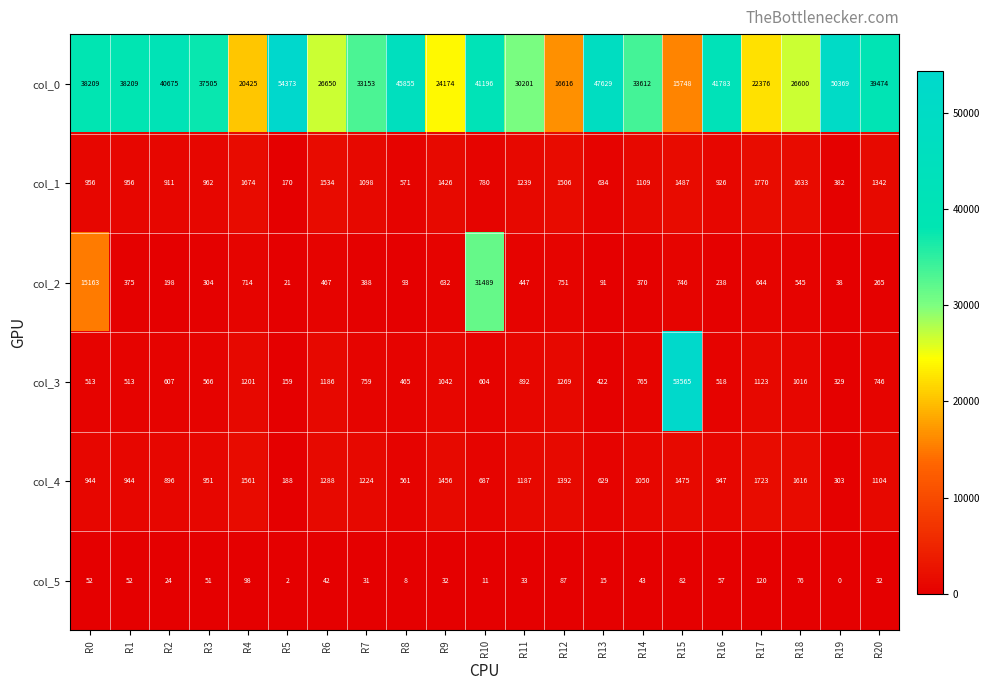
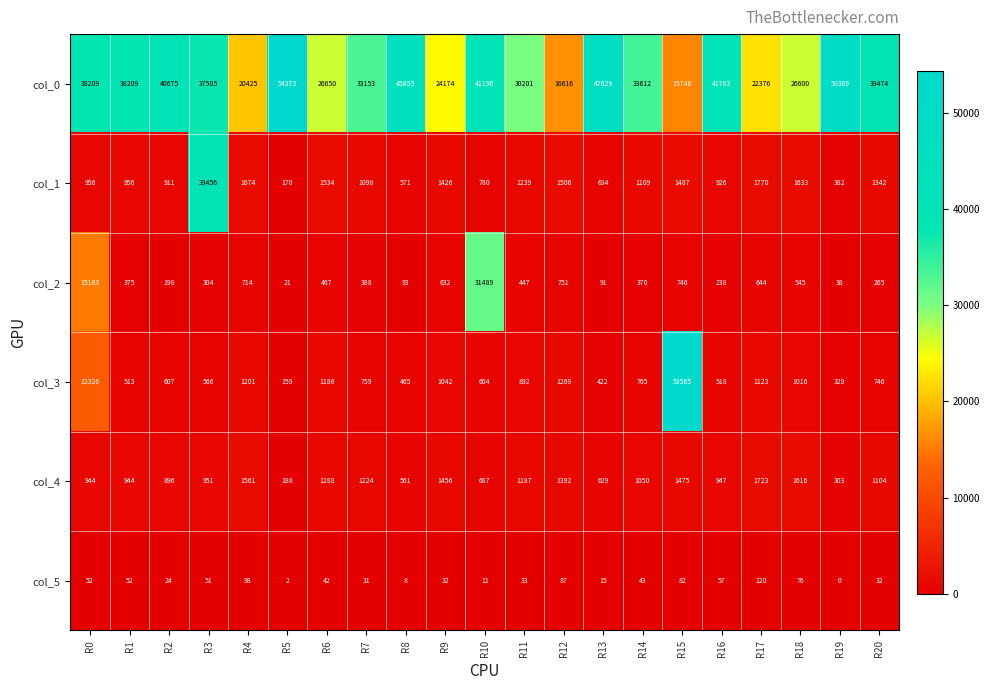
col_1, R3: 962 -> 39456
col_3, R0: 513 -> 12326
